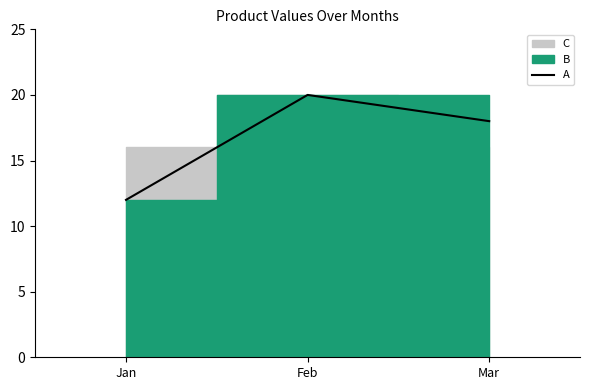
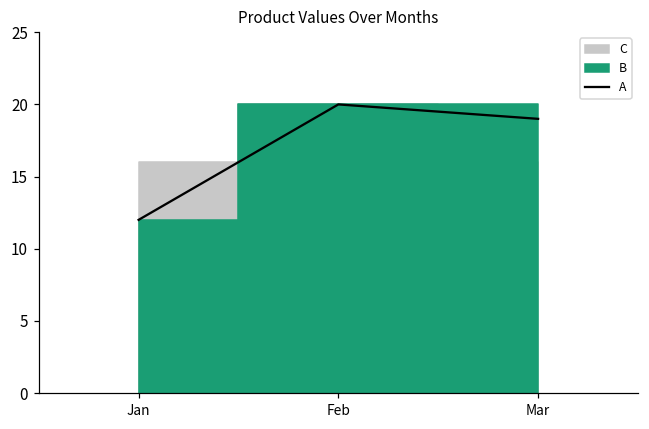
A, Mar: 18 -> 19
